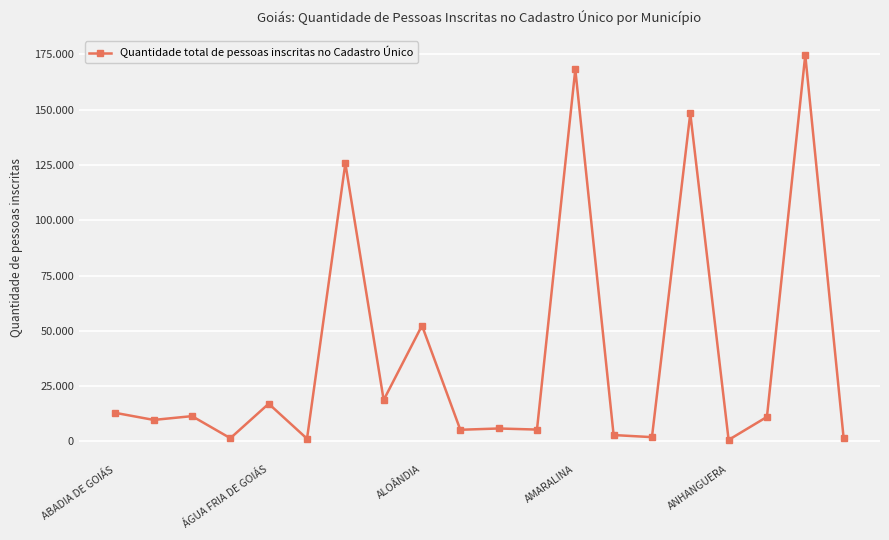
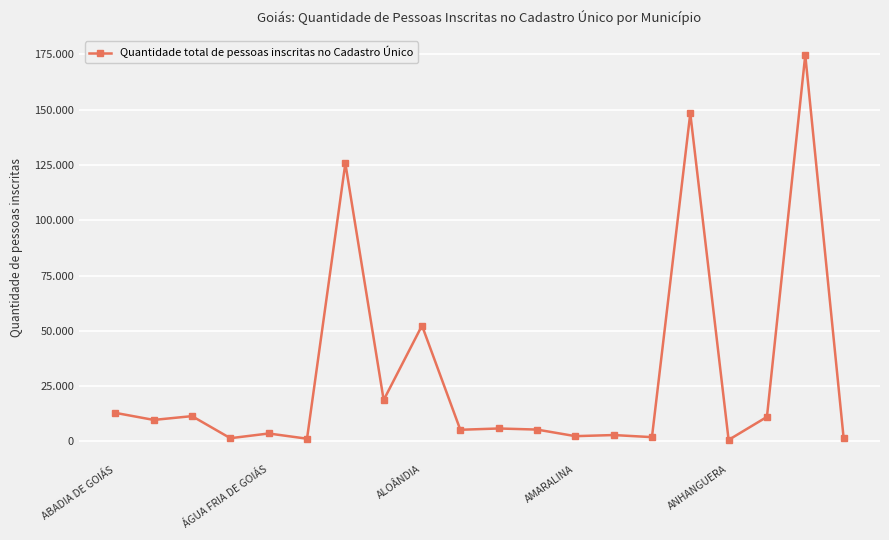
ÁGUA FRIA DE GOIÁS: 17 -> 4
AMARALINA: 168 -> 2
